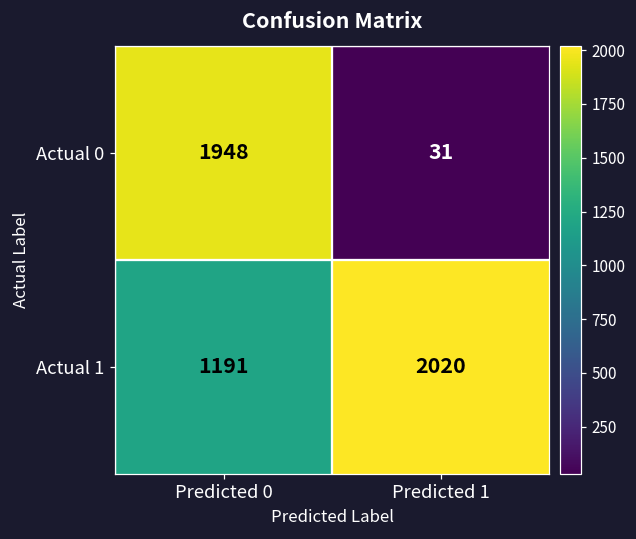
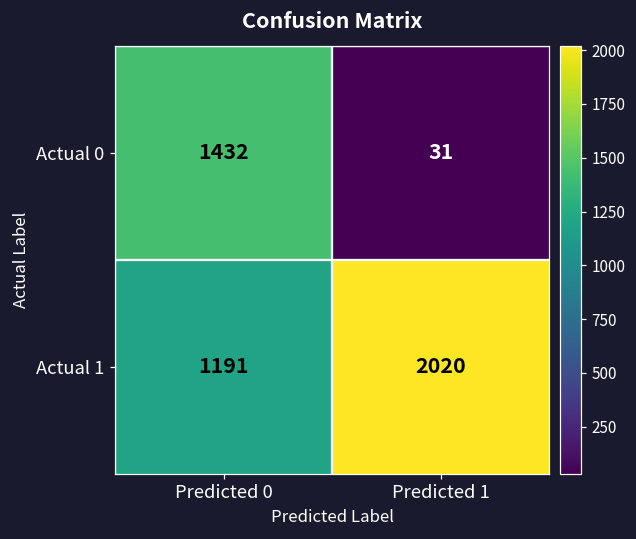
Actual 0, Predicted 0: 1948 -> 1432
